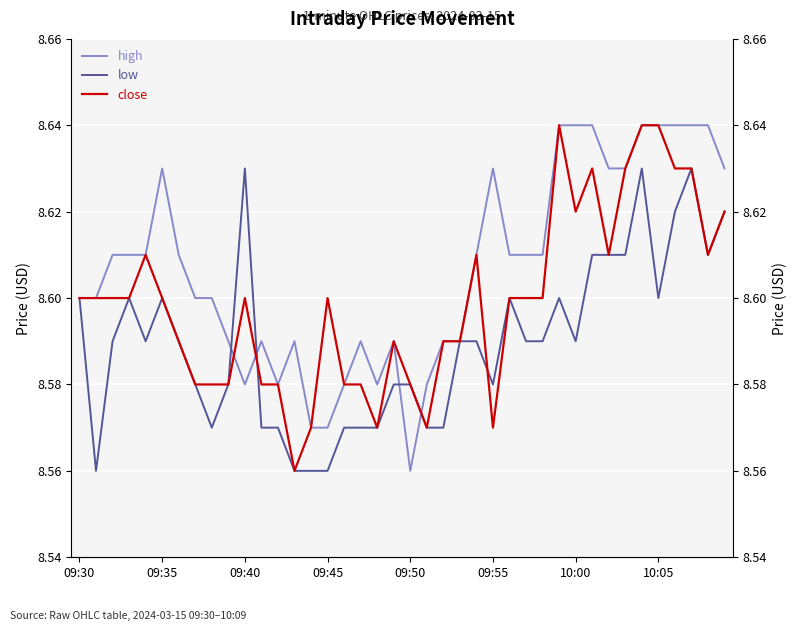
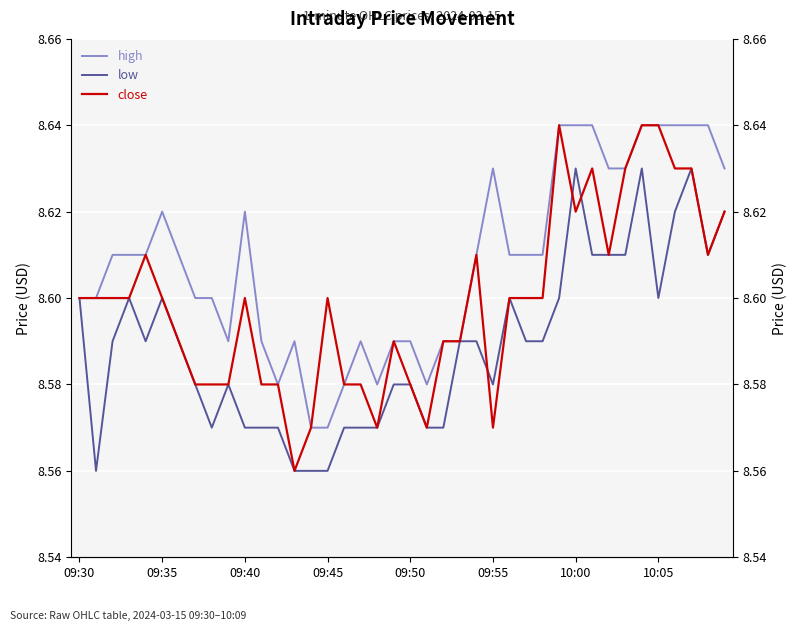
high, 09:35: 8.63 -> 8.62
high, 09:40: 8.58 -> 8.62
low, 09:40: 8.63 -> 8.57
high, 09:50: 8.56 -> 8.59
low, 10:00: 8.59 -> 8.63
